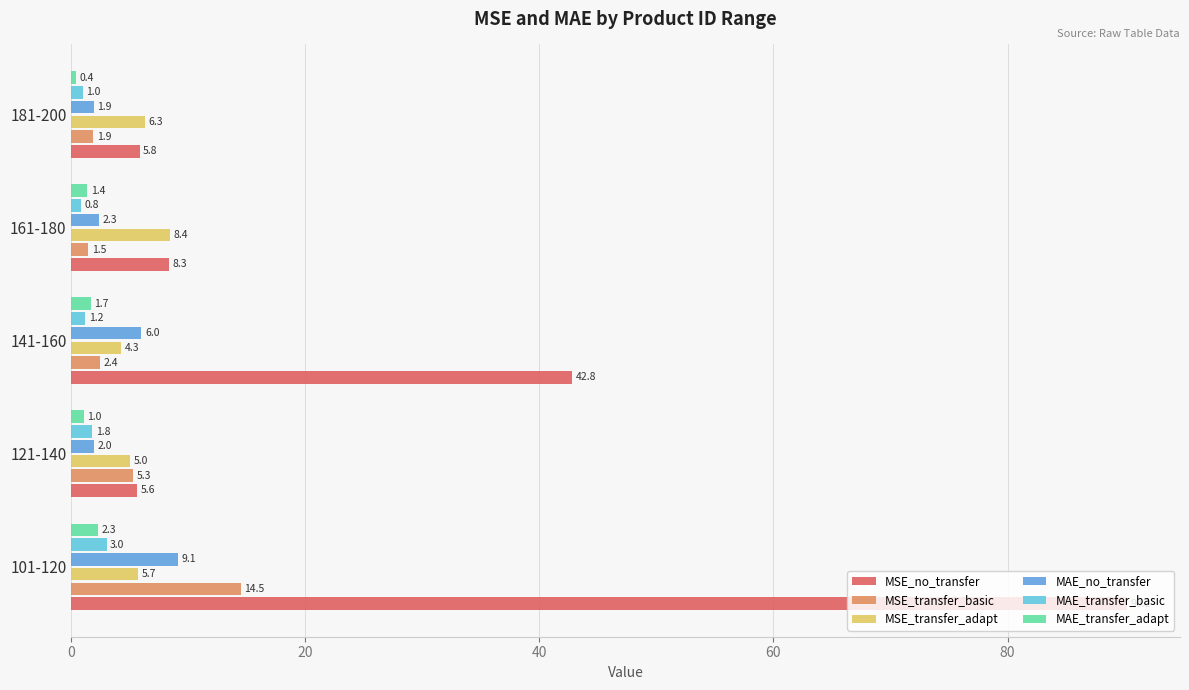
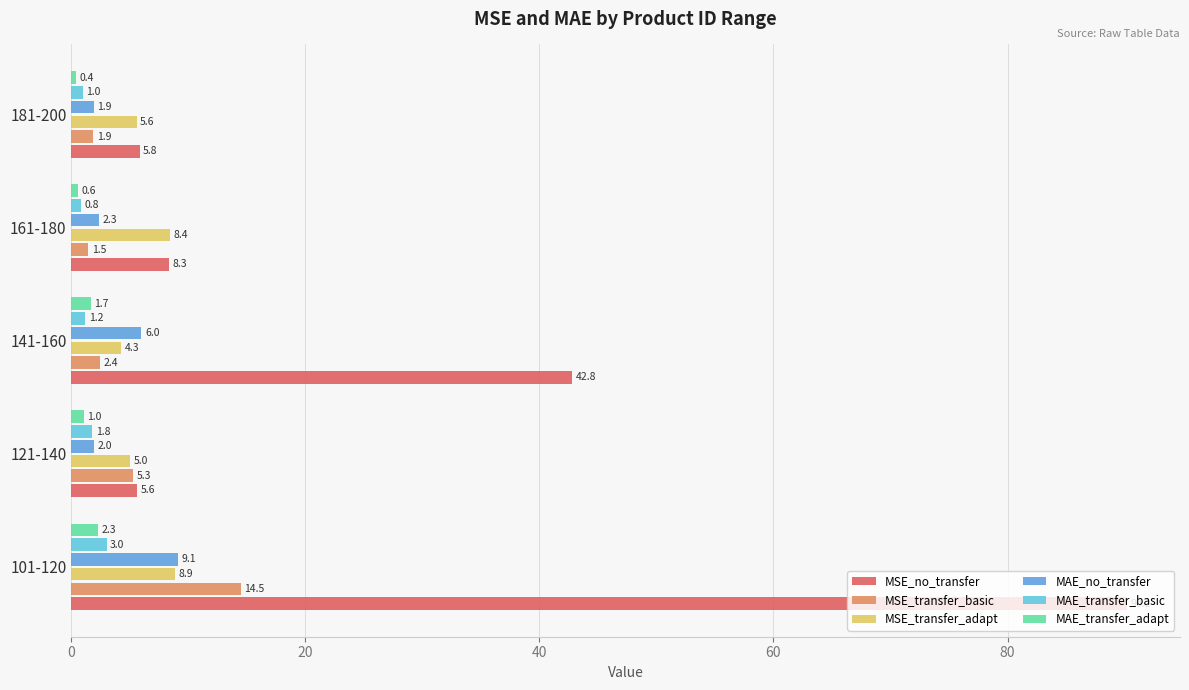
MSE_transfer_adapt, 181-200: 6.3 -> 5.6
MAE_transfer_adapt, 161-180: 1.4 -> 0.6
MSE_transfer_adapt, 101-120: 5.7 -> 8.9
